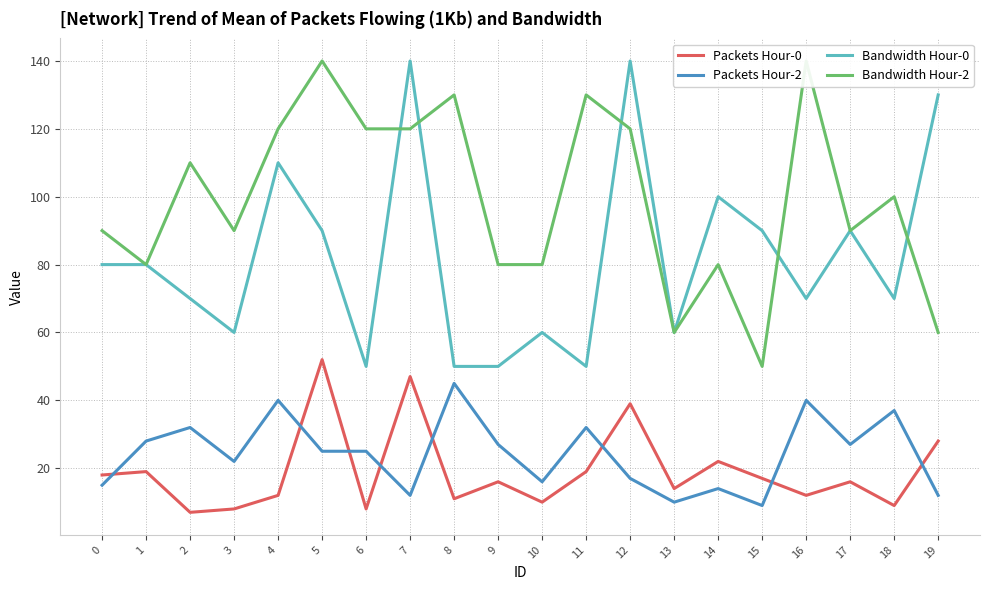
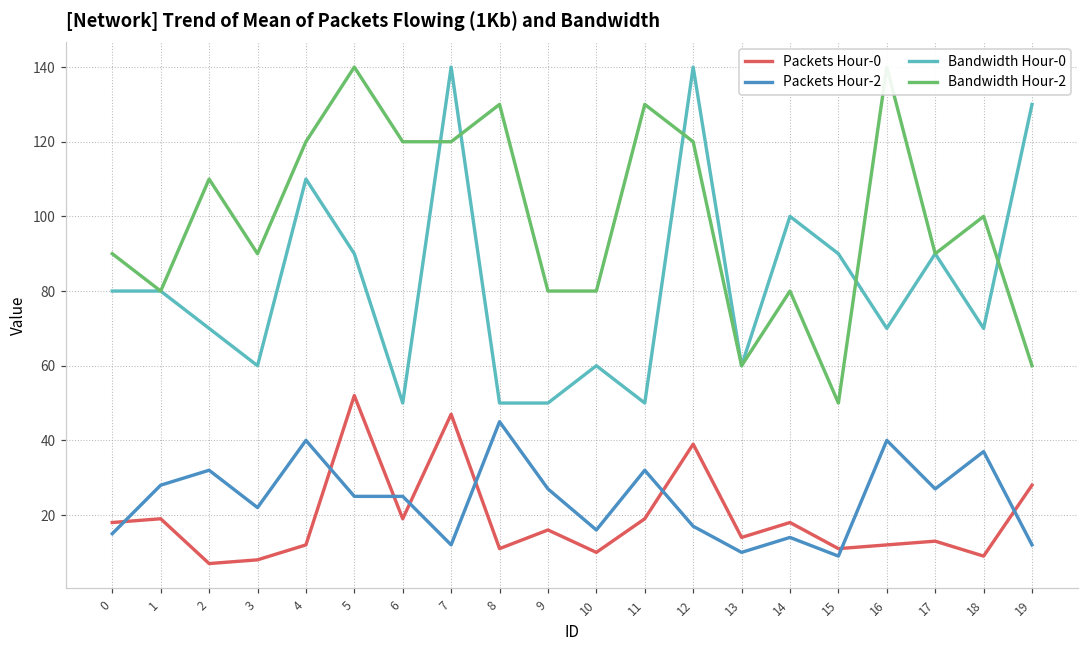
Packets Hour-0, 6: 8 -> 19
Packets Hour-0, 14: 22 -> 18
Packets Hour-0, 15: 17 -> 11
Packets Hour-0, 17: 16 -> 13
